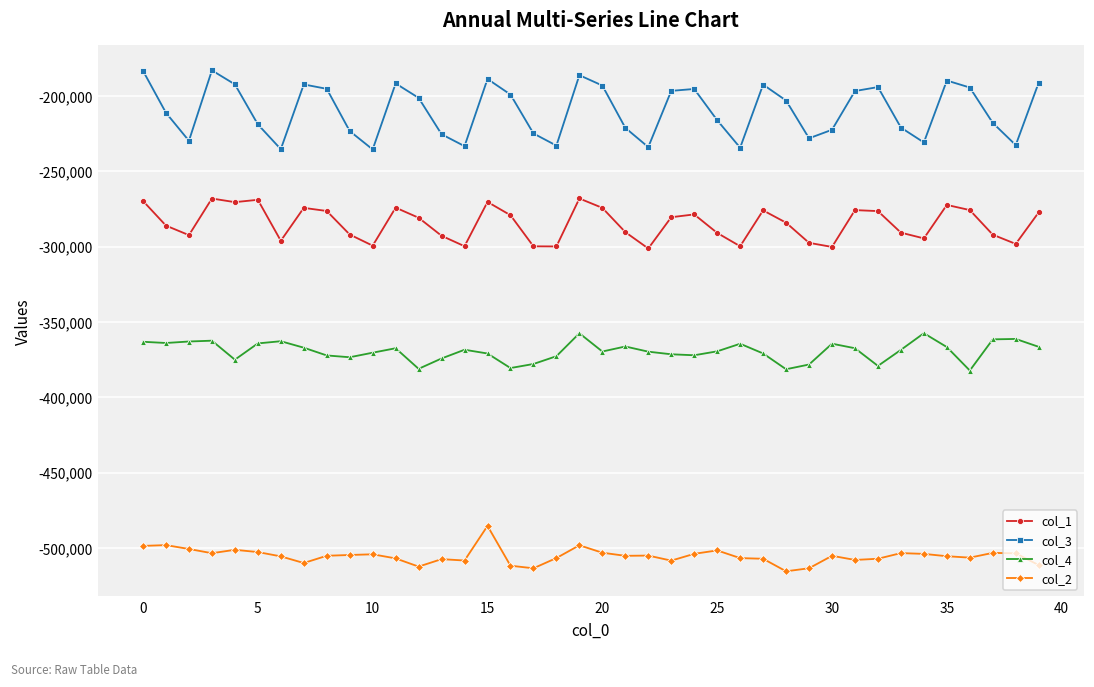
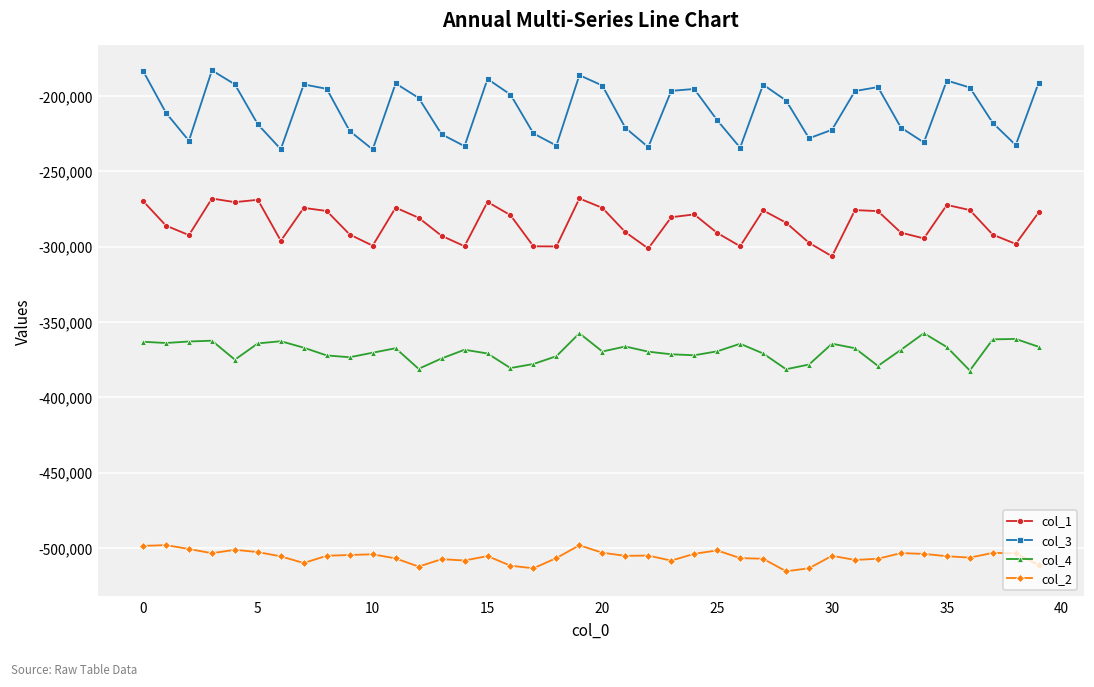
col_2, 15: -485,000 -> -505,000
col_1, 30: -300,000 -> -306,000
